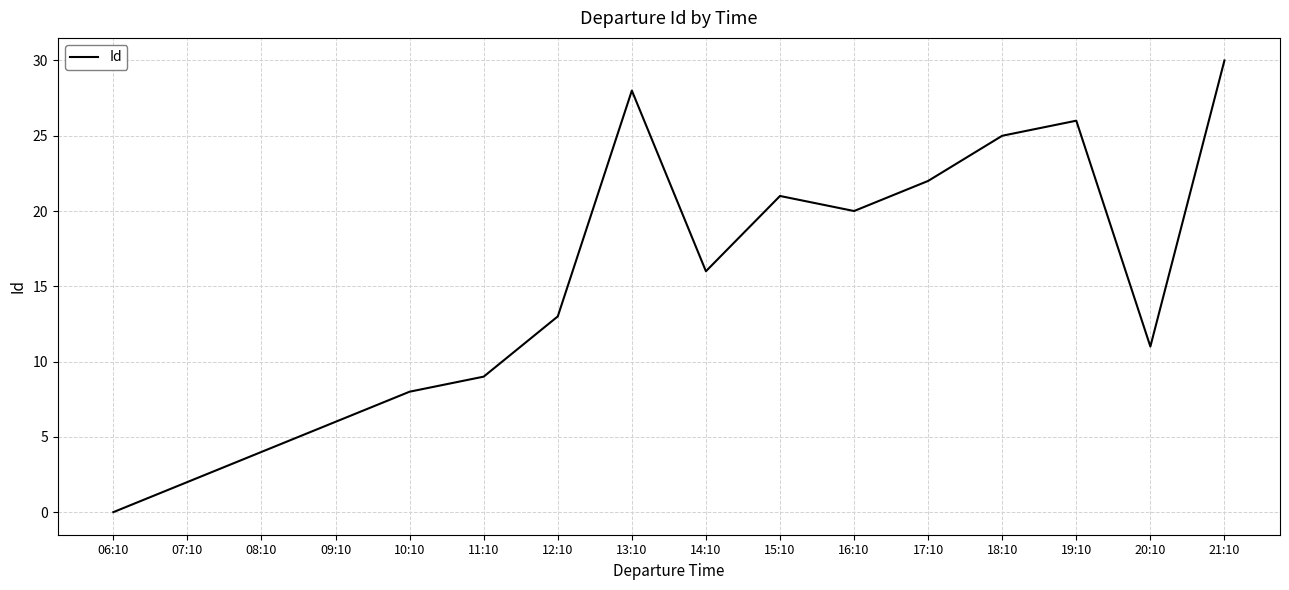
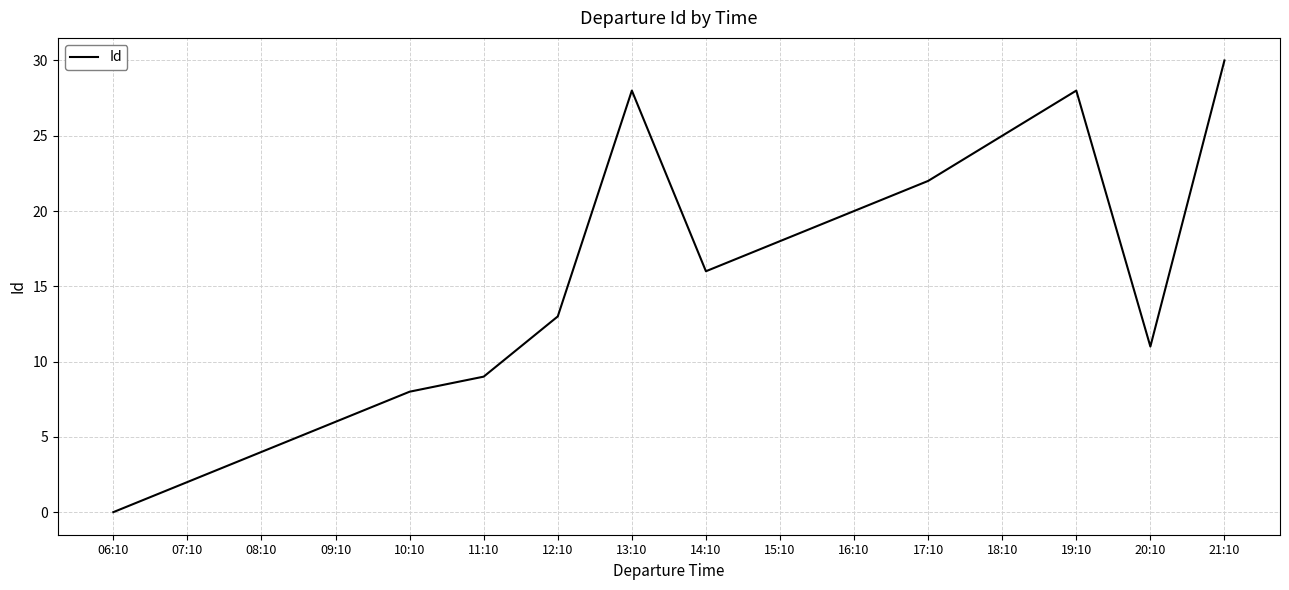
15:10: 21 -> 18
19:10: 26 -> 28
